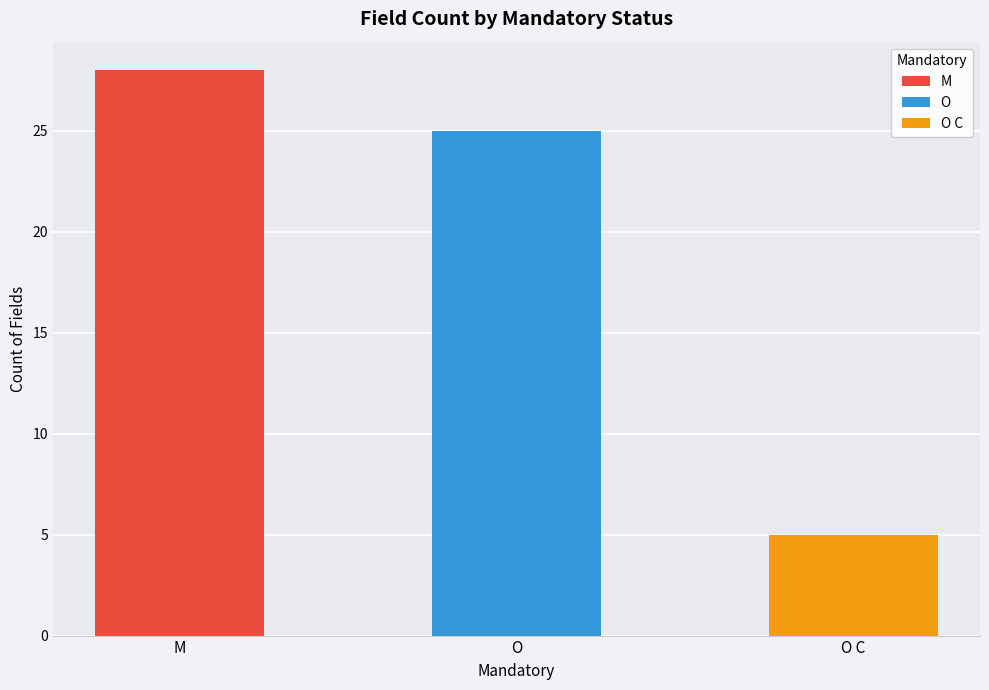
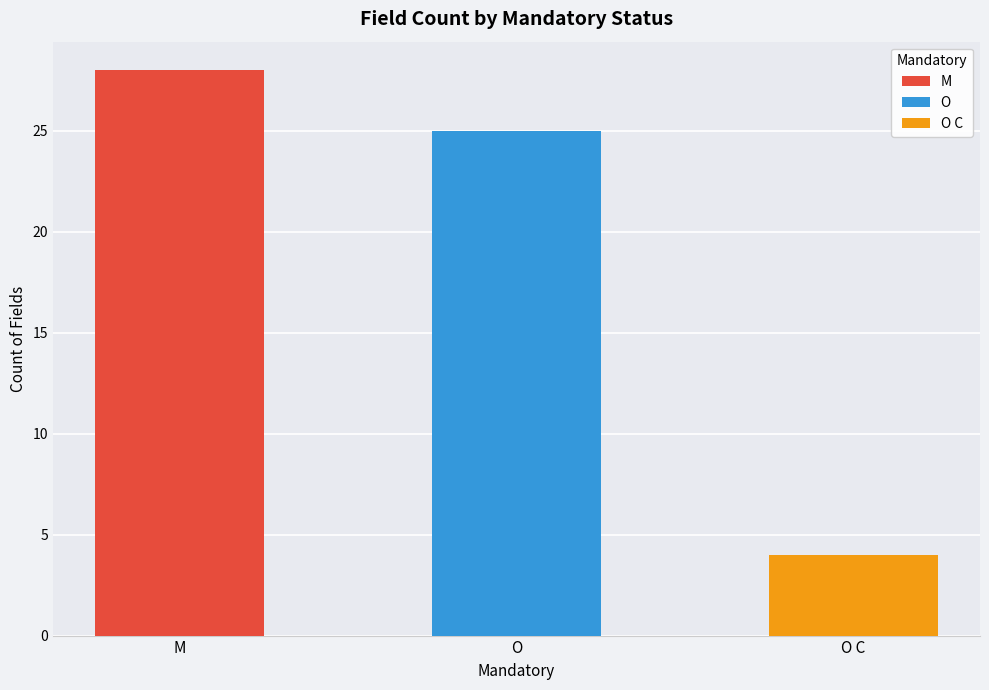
O C: 5 -> 4
